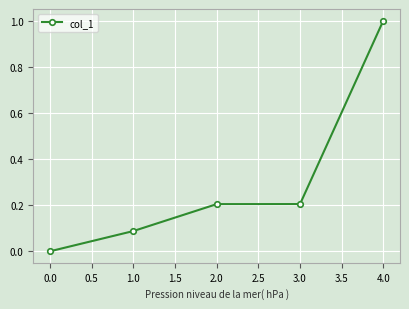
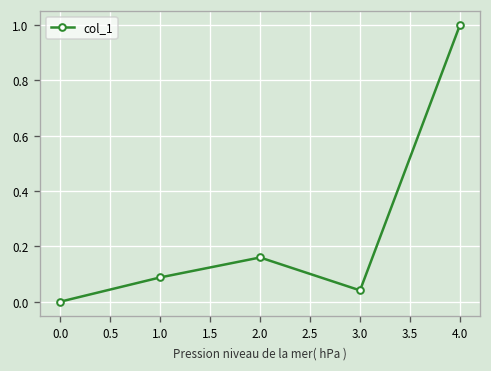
2.0: 0.20 -> 0.16
3.0: 0.20 -> 0.04
